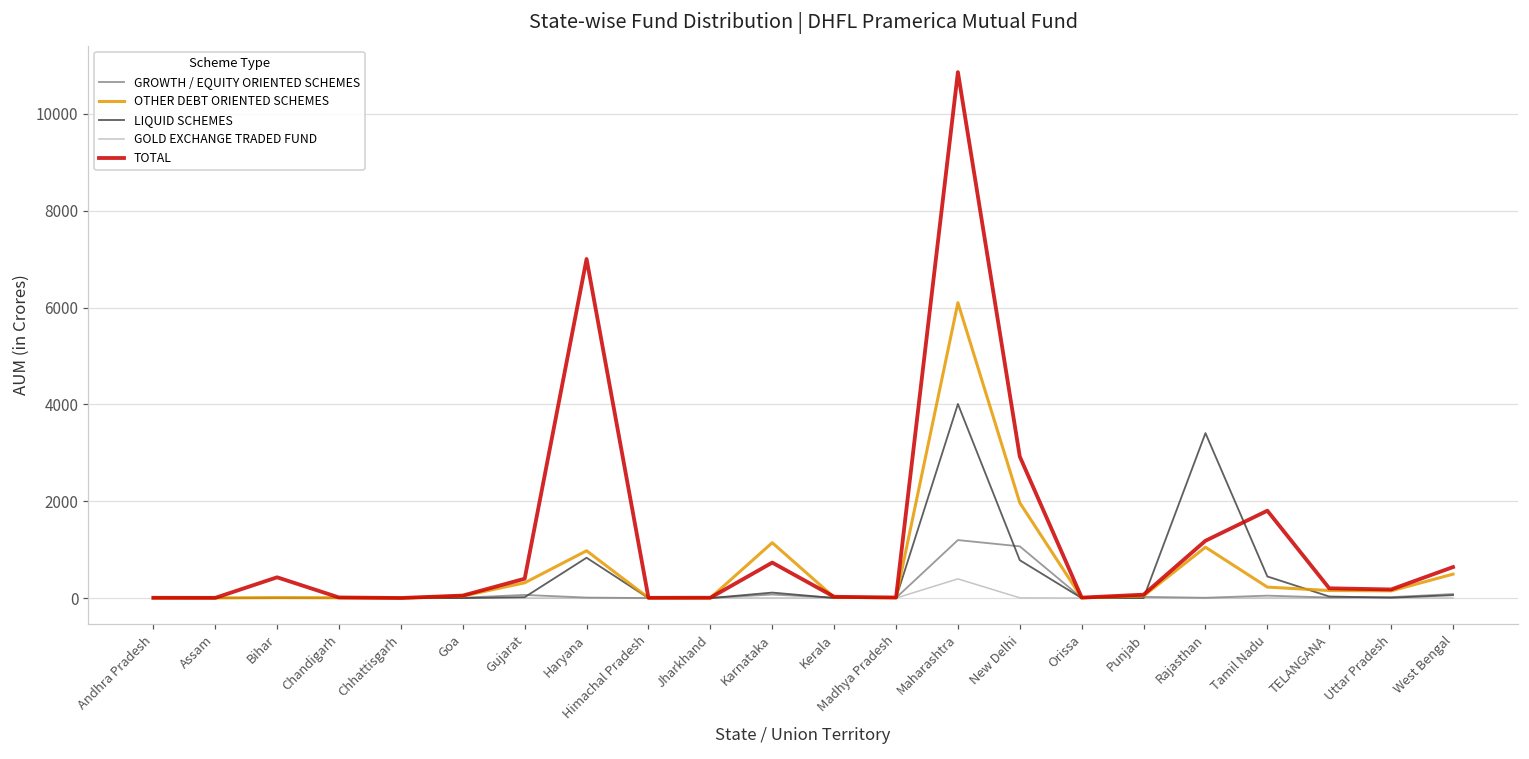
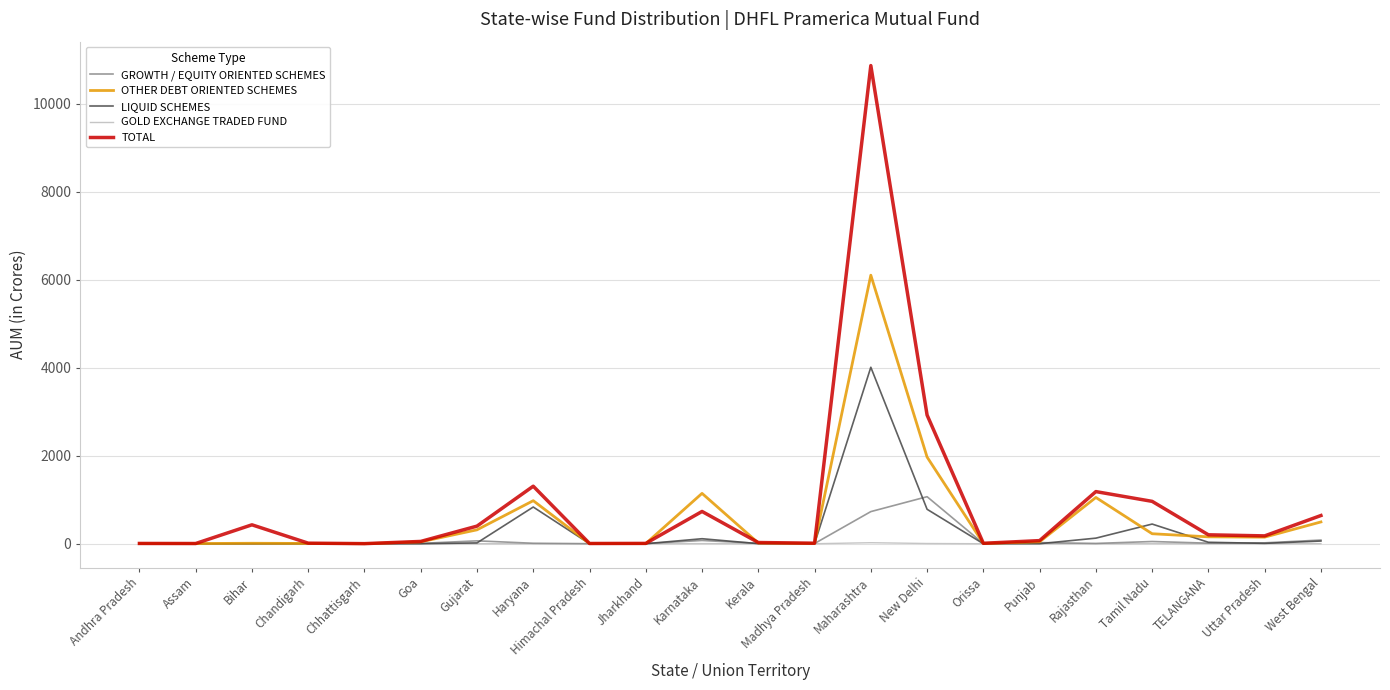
TOTAL, Haryana: 7000 -> 1300
GROWTH / EQUITY ORIENTED SCHEMES, Maharashtra: 1200 -> 700
GOLD EXCHANGE TRADED FUND, Maharashtra: 400 -> 0
LIQUID SCHEMES, Rajasthan: 3400 -> 100
TOTAL, Tamil Nadu: 1800 -> 1000
